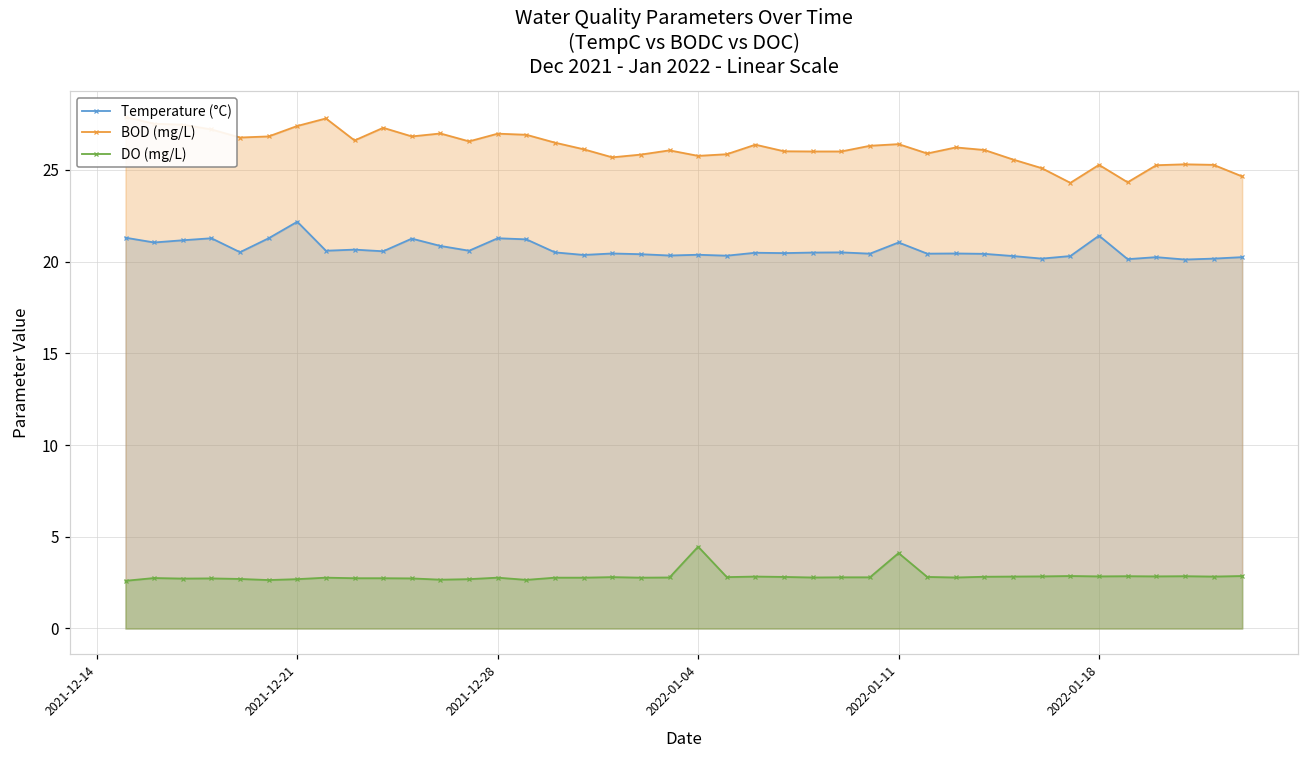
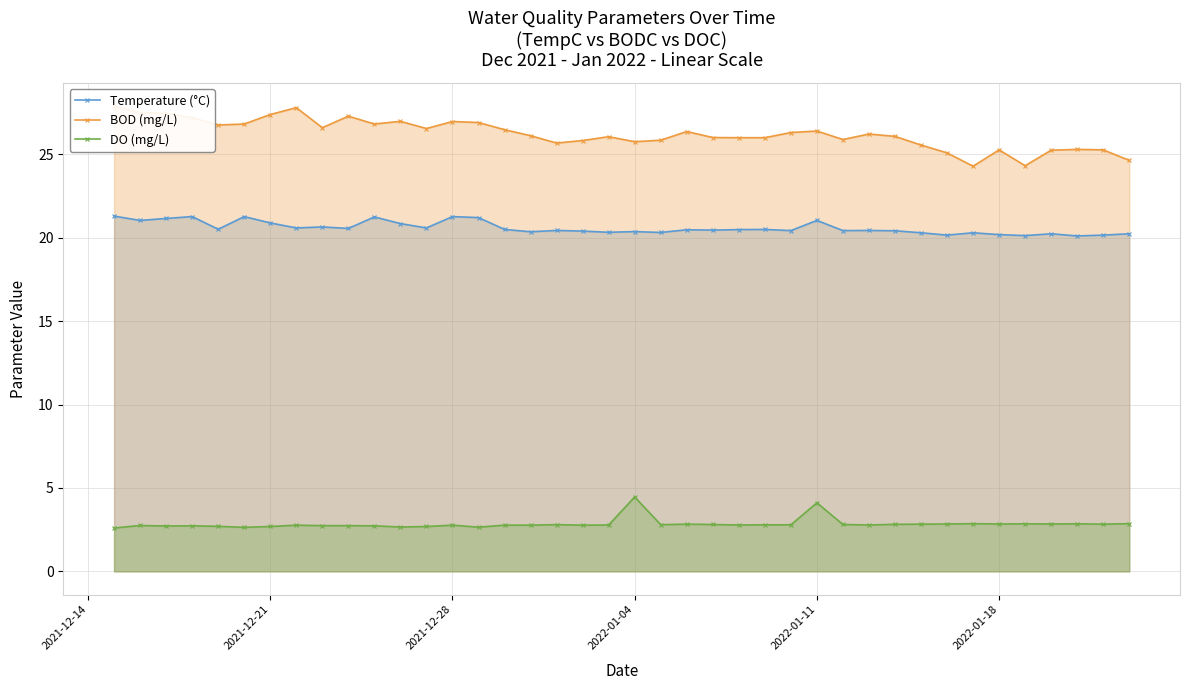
Temperature (°C), 2021-12-21: 22.2 -> 20.9
Temperature (°C), 2022-01-18: 21.4 -> 20.2
